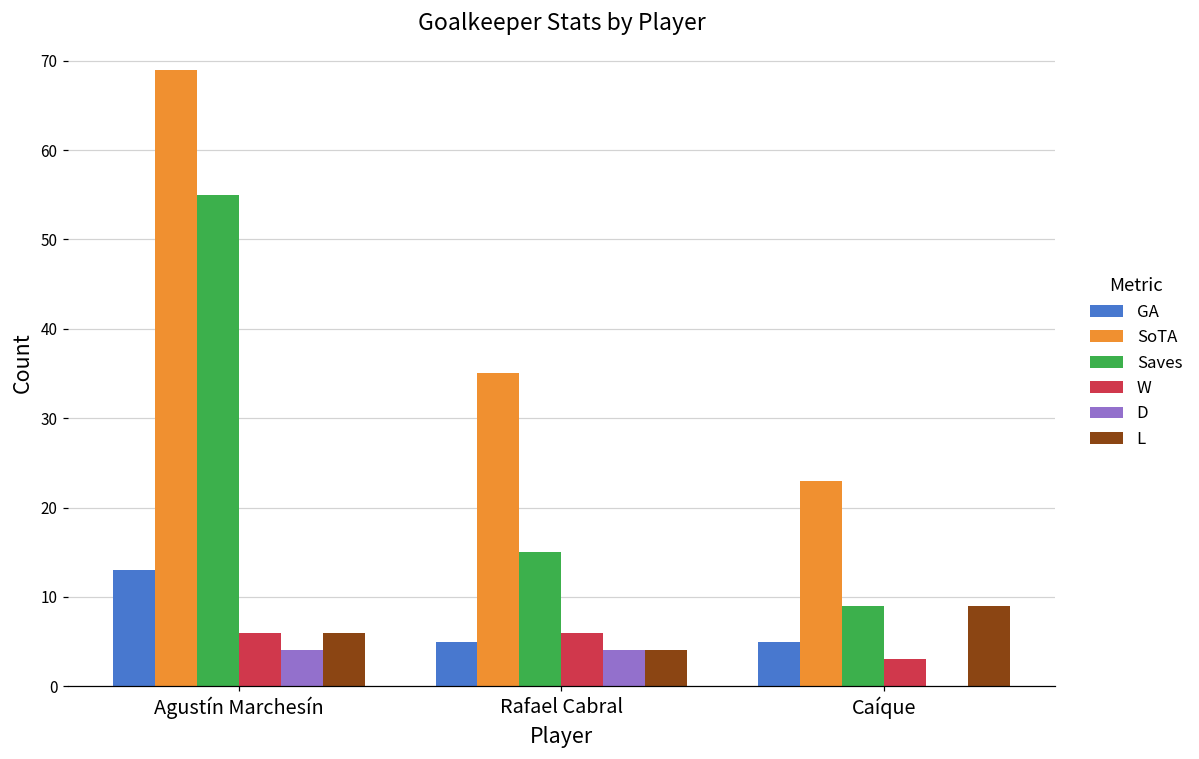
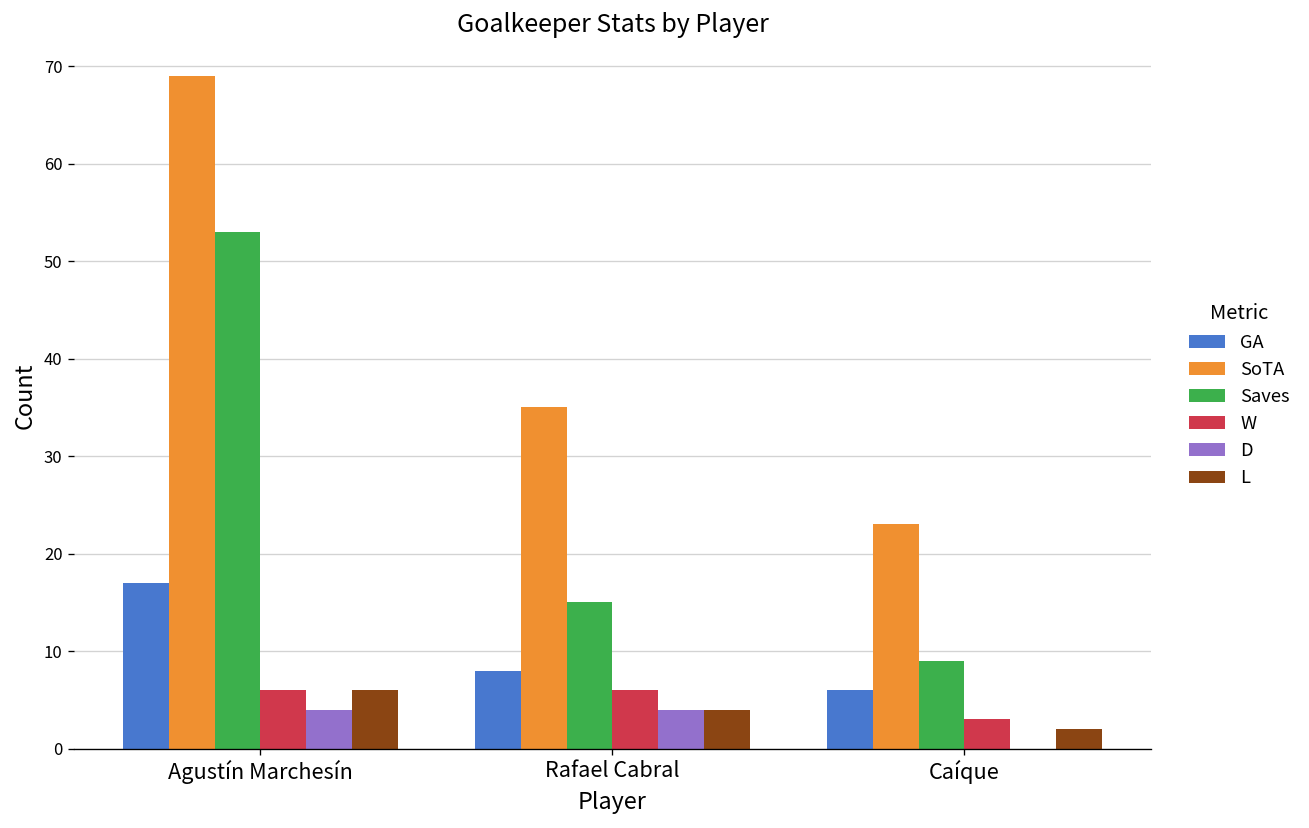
GA, Agustín Marchesín: 13 -> 17
Saves, Agustín Marchesín: 55 -> 53
GA, Rafael Cabral: 5 -> 8
GA, Caíque: 5 -> 6
L, Caíque: 9 -> 2
